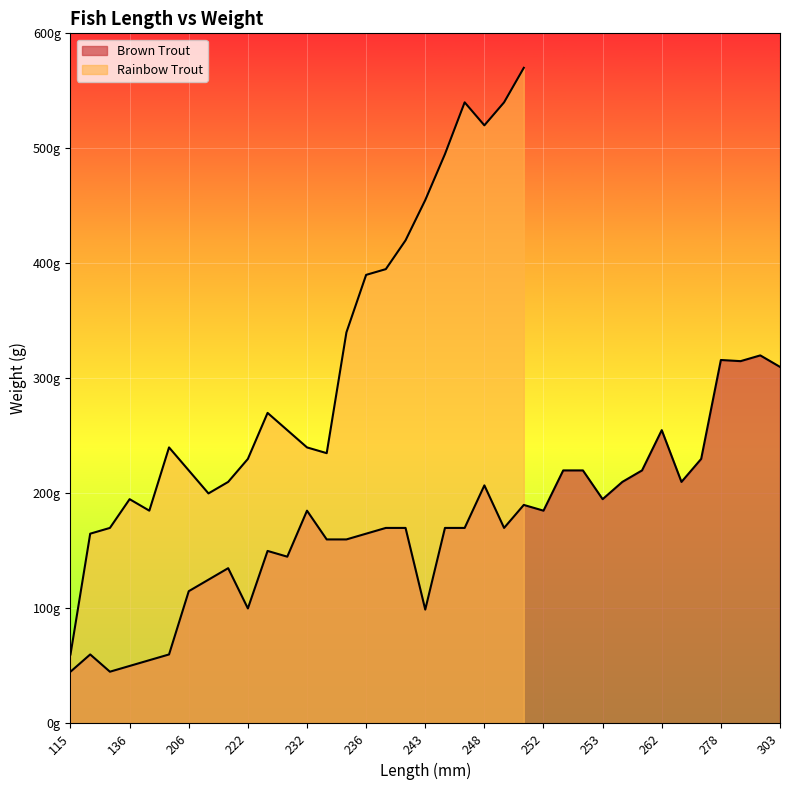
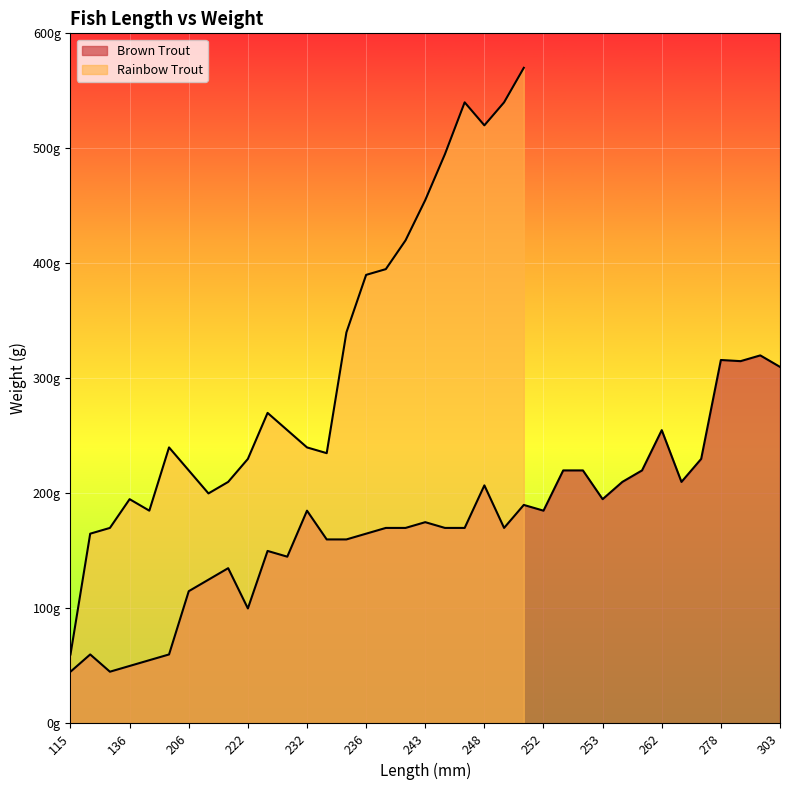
Brown Trout, 243: 99g -> 175g
